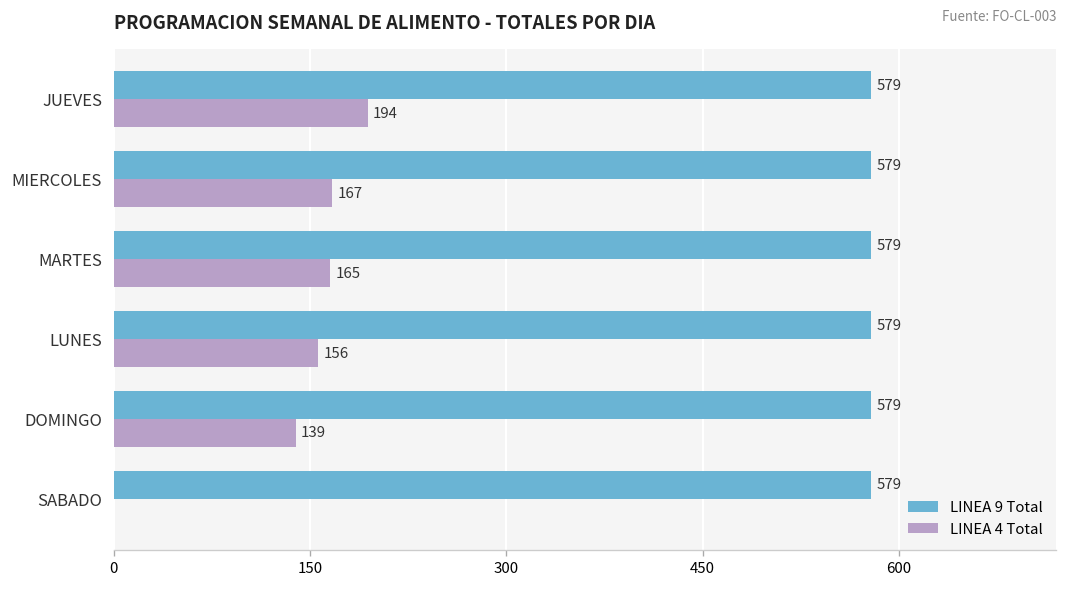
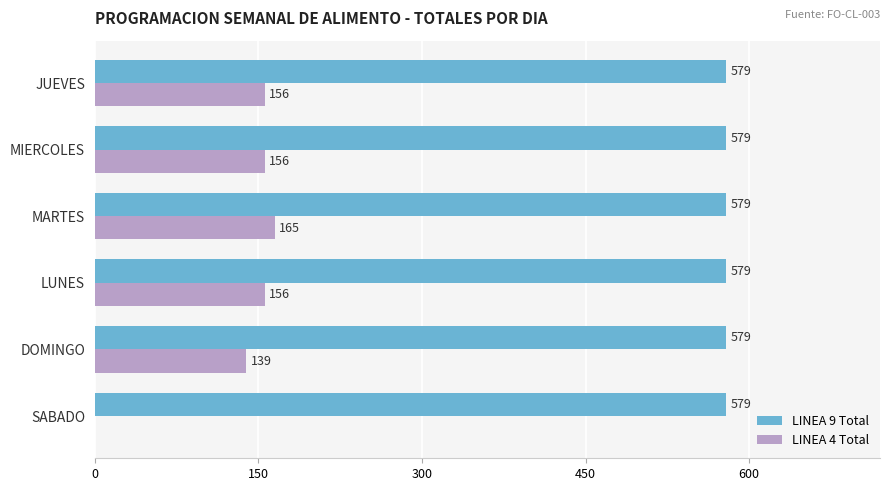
LINEA 4 Total, JUEVES: 194 -> 156
LINEA 4 Total, MIERCOLES: 167 -> 156
